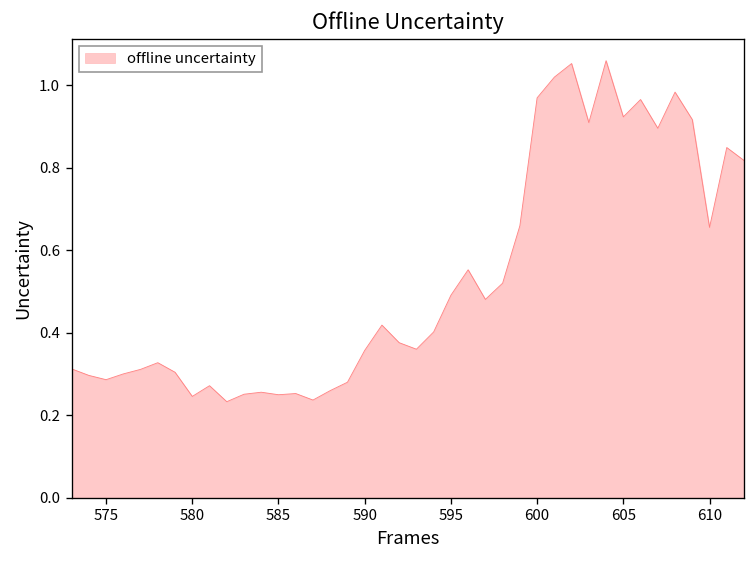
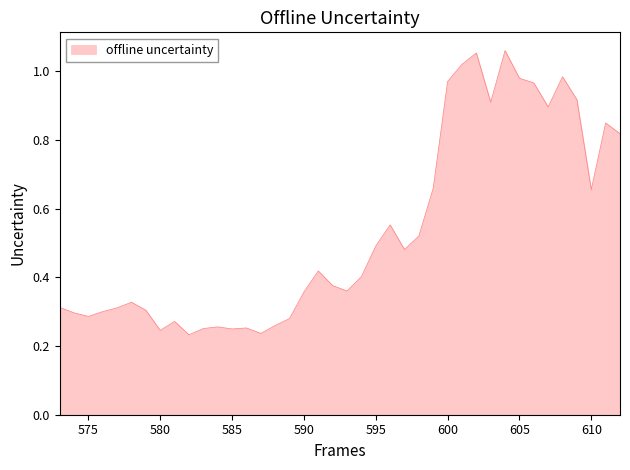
605: 0.92 -> 0.98
